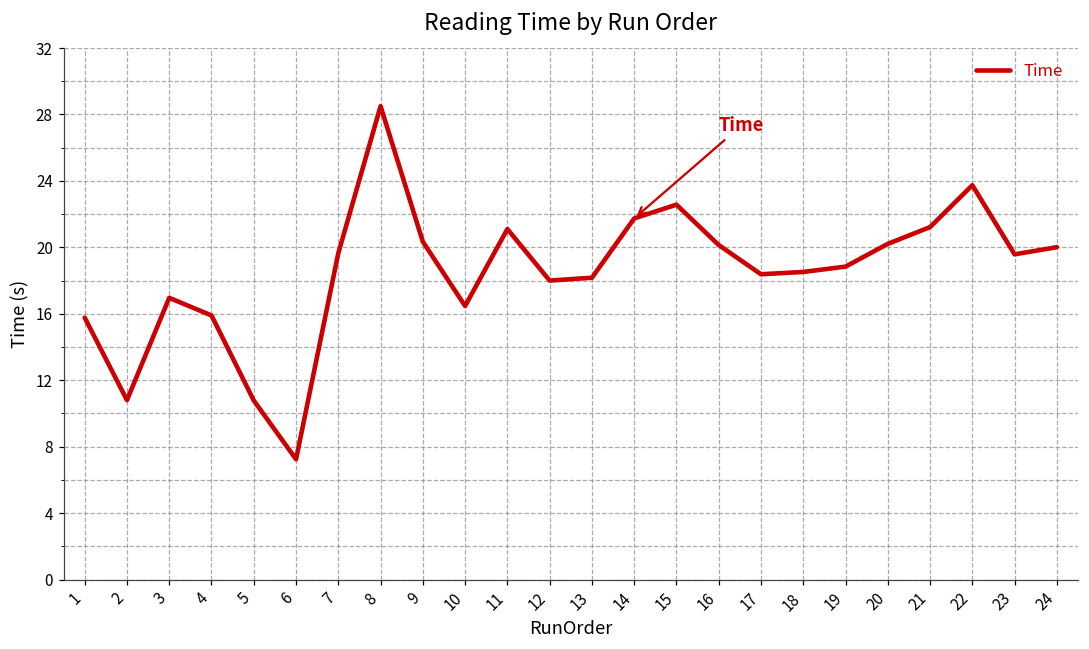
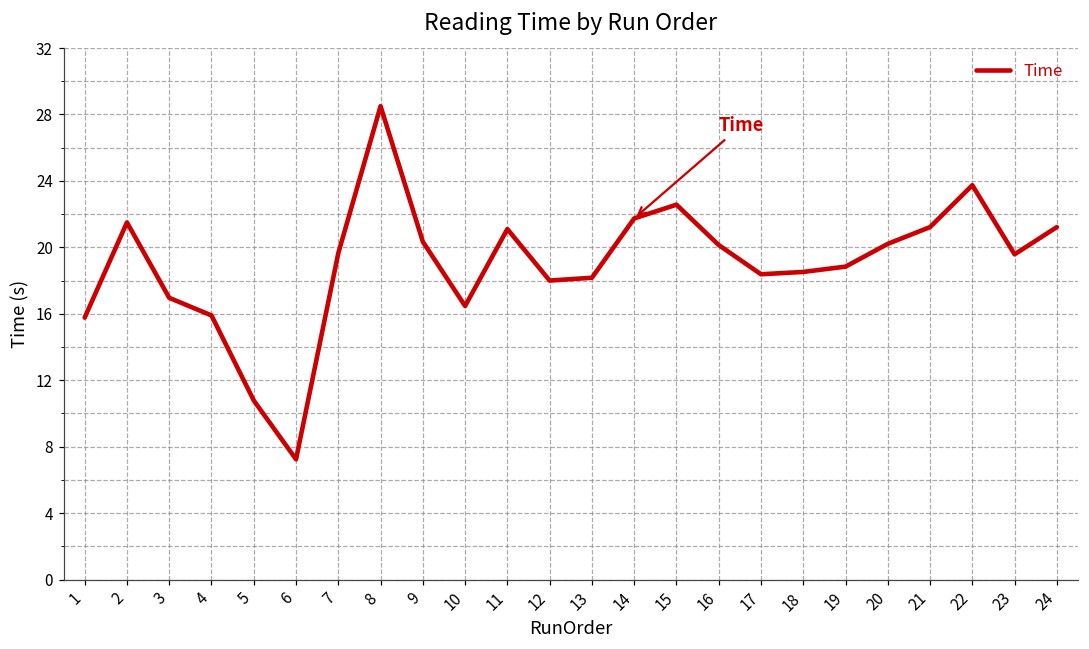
2: 10.8 -> 21.5
24: 20.0 -> 21.2
